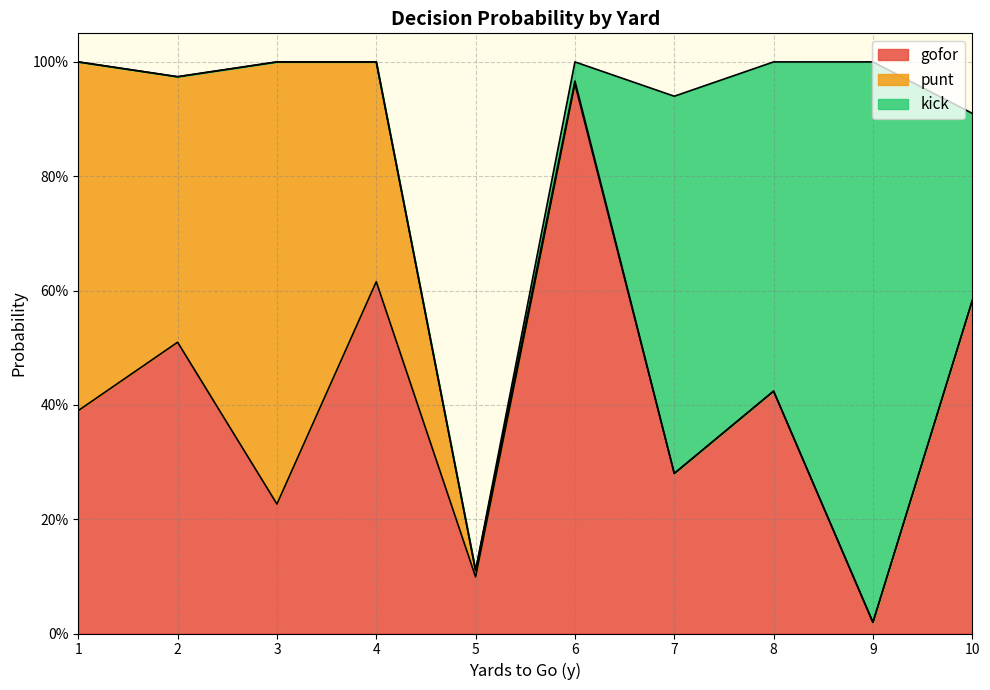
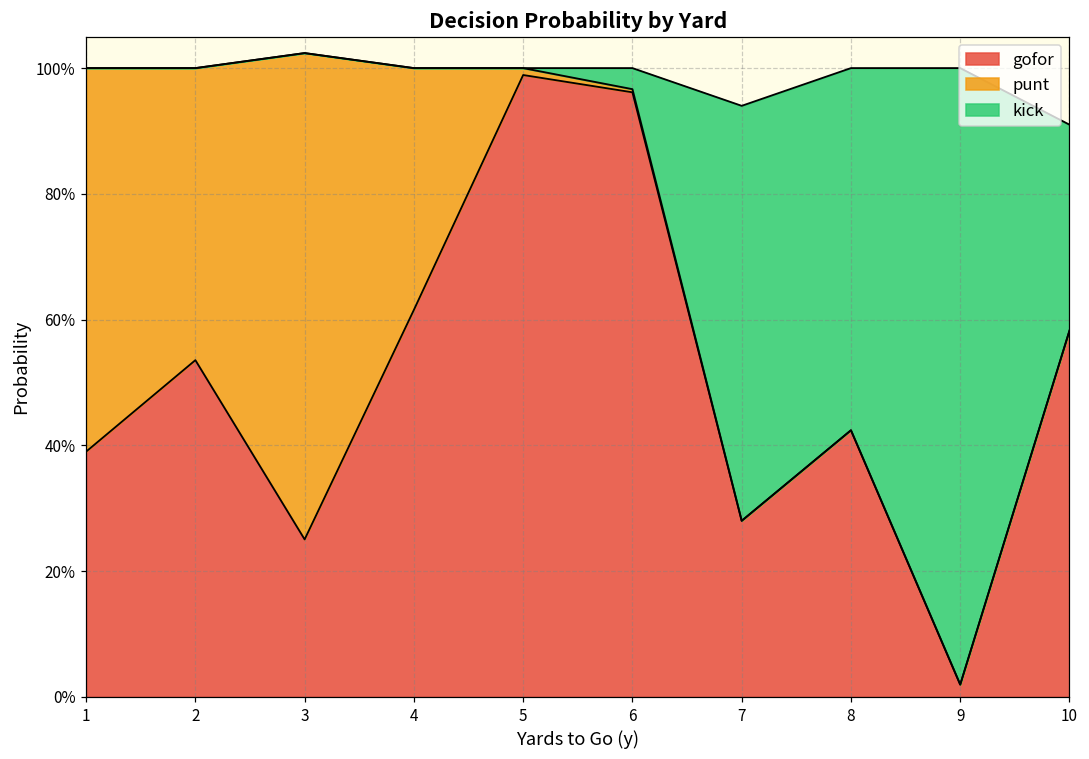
gofor, 2: 51% -> 54%
gofor, 3: 23% -> 25%
gofor, 5: 10% -> 99%
